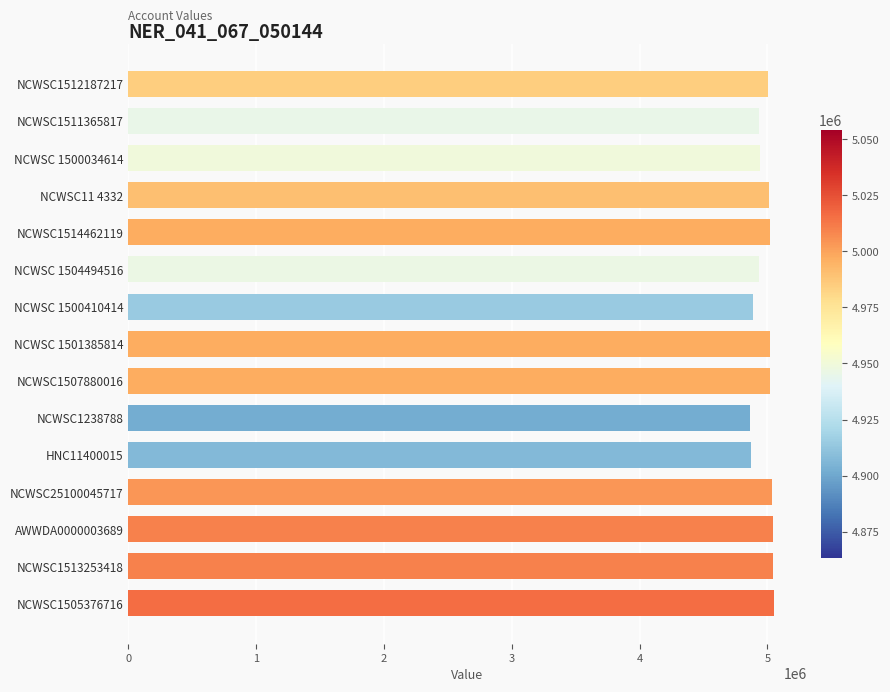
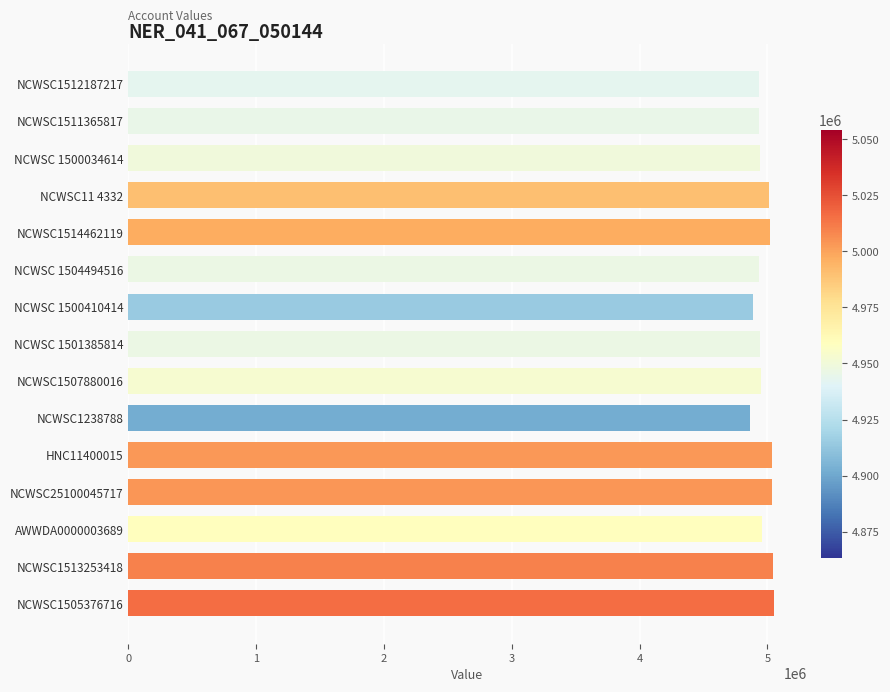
NCWSC1512187217: 5000000 -> 4930000
NCWSC 1501385814: 5020000 -> 4940000
NCWSC1507880016: 5020000 -> 4950000
HNC11400015: 4870000 -> 5030000
AWWDA0000003689: 5040000 -> 4960000
